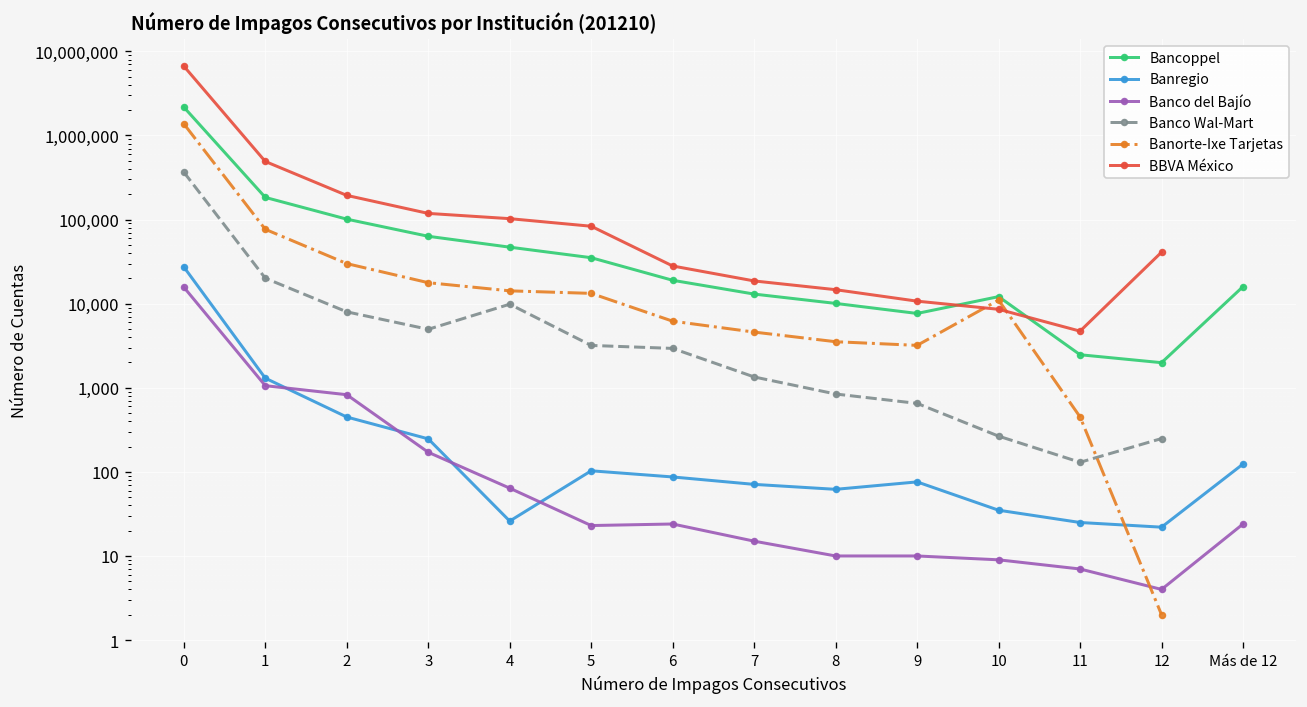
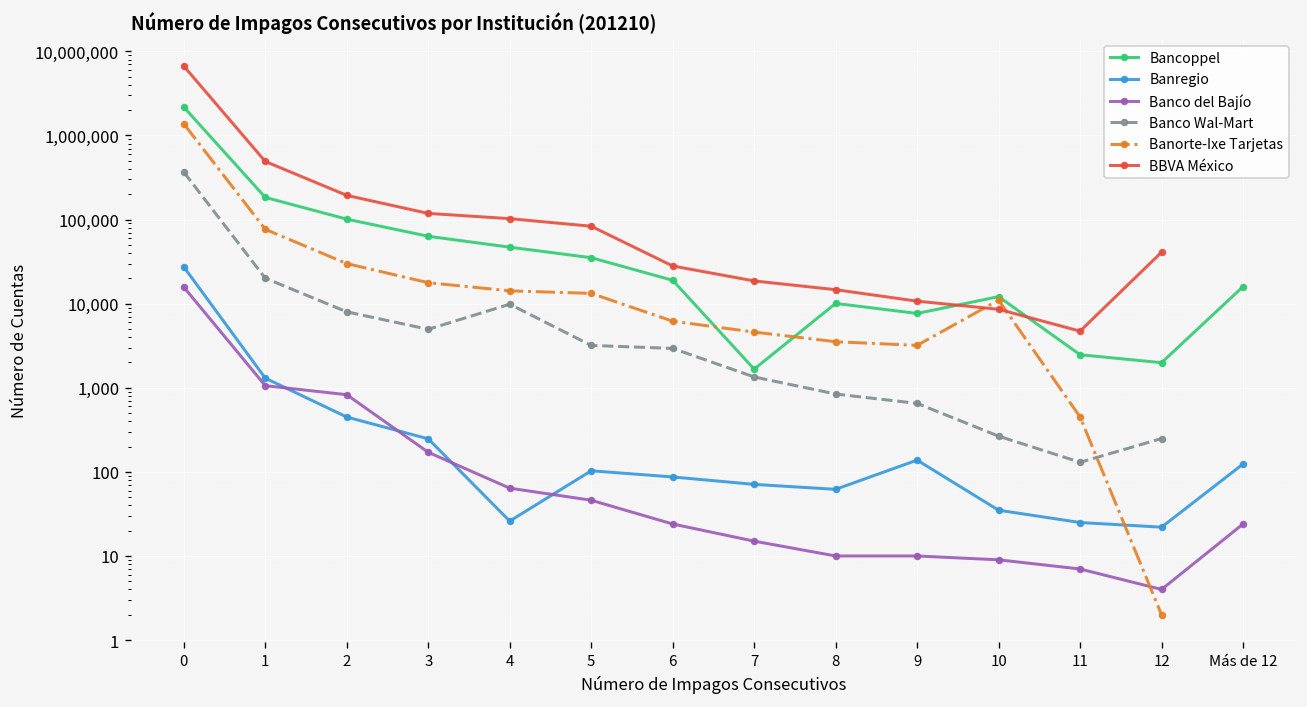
Banco del Bajío, 5: 23 -> 50
Bancoppel, 7: 13,000 -> 1,700
Banregio, 9: 80 -> 140
